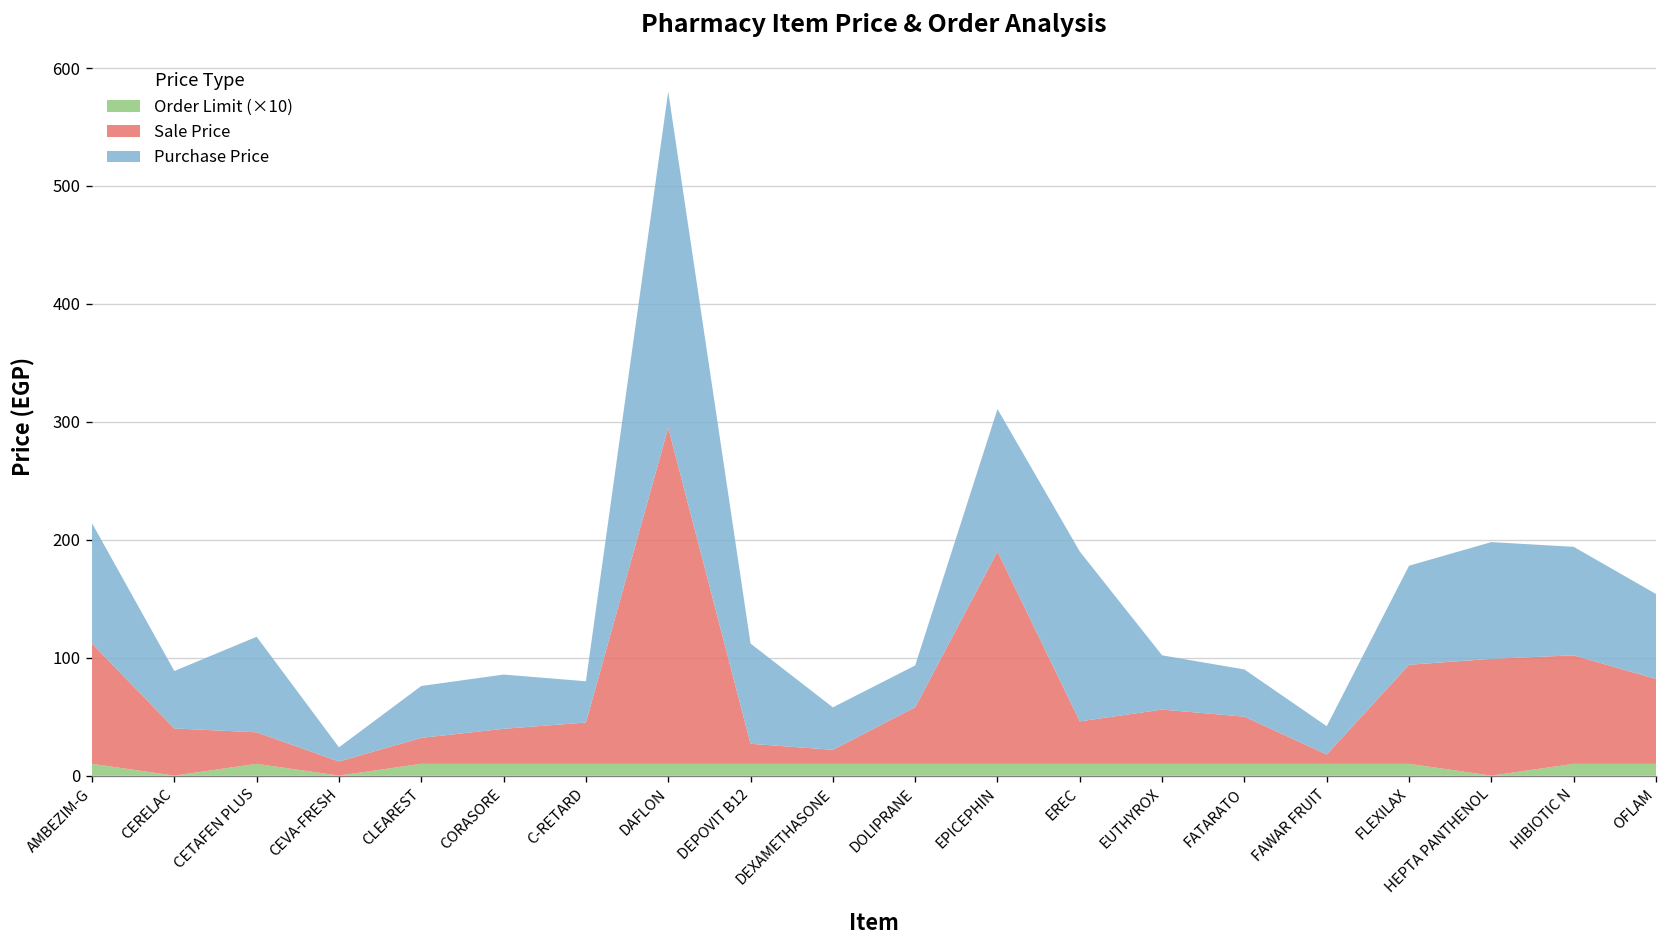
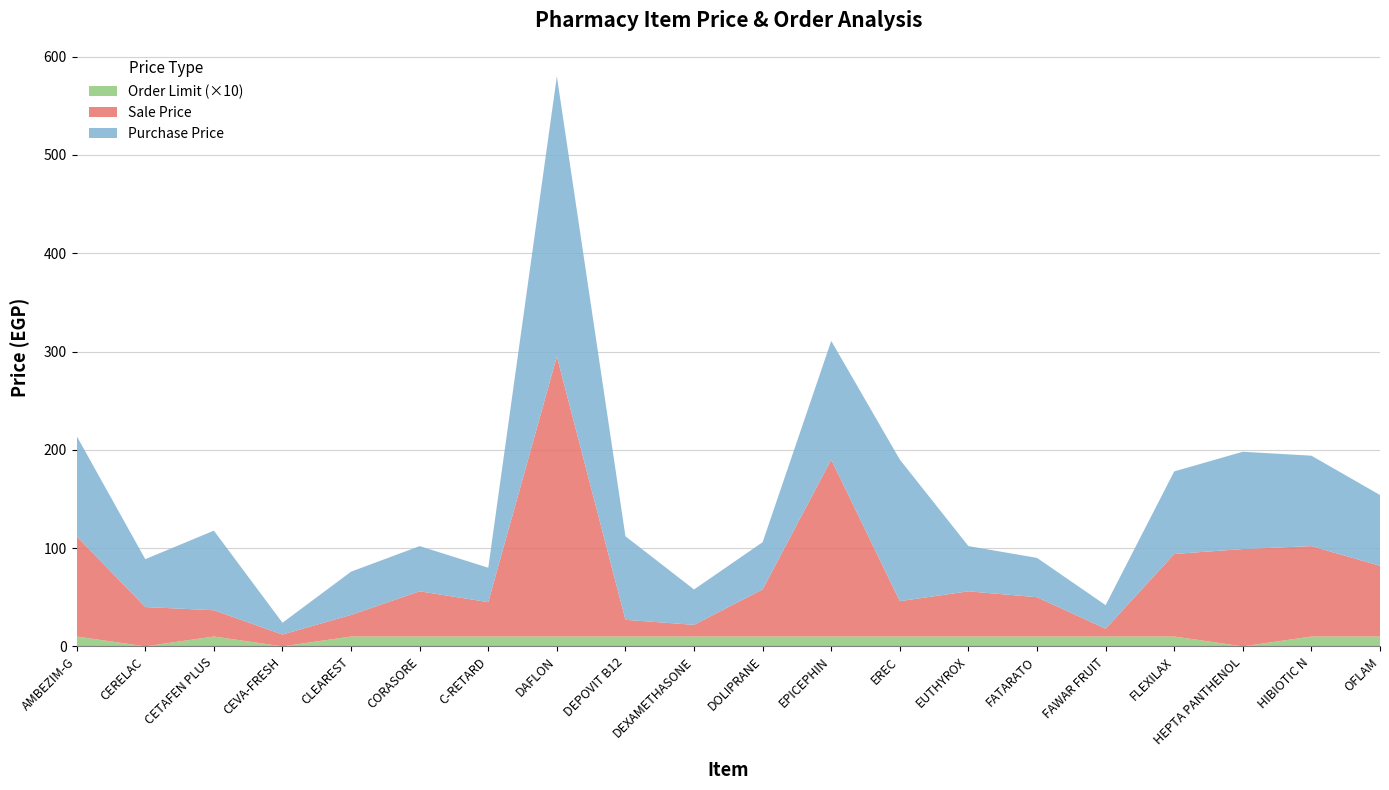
Sale Price, CORASORE: 30 -> 50
Purchase Price, DOLIPRANE: 40 -> 50
